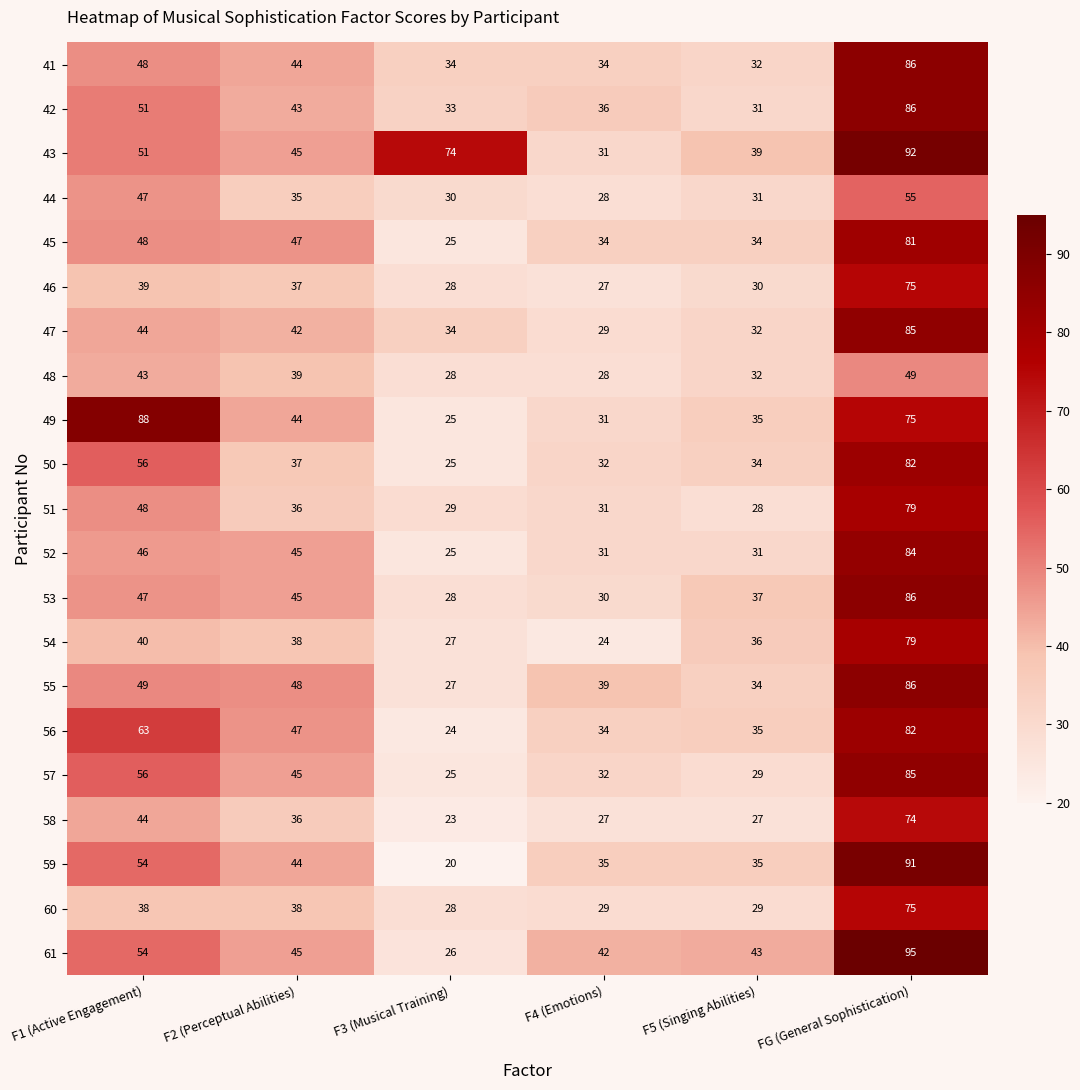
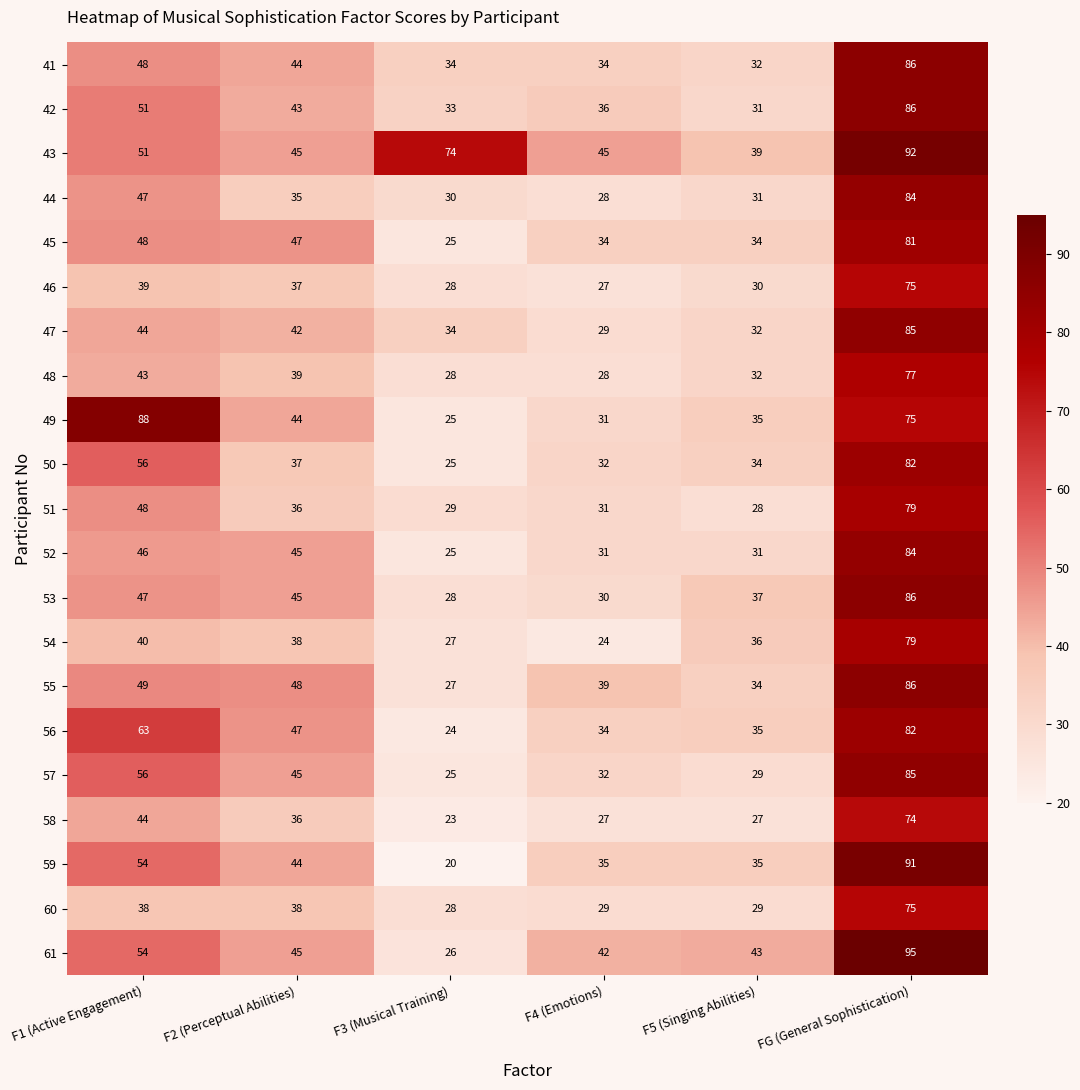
43, F4 (Emotions): 31 -> 45
44, FG (General Sophistication): 55 -> 84
48, FG (General Sophistication): 49 -> 77
